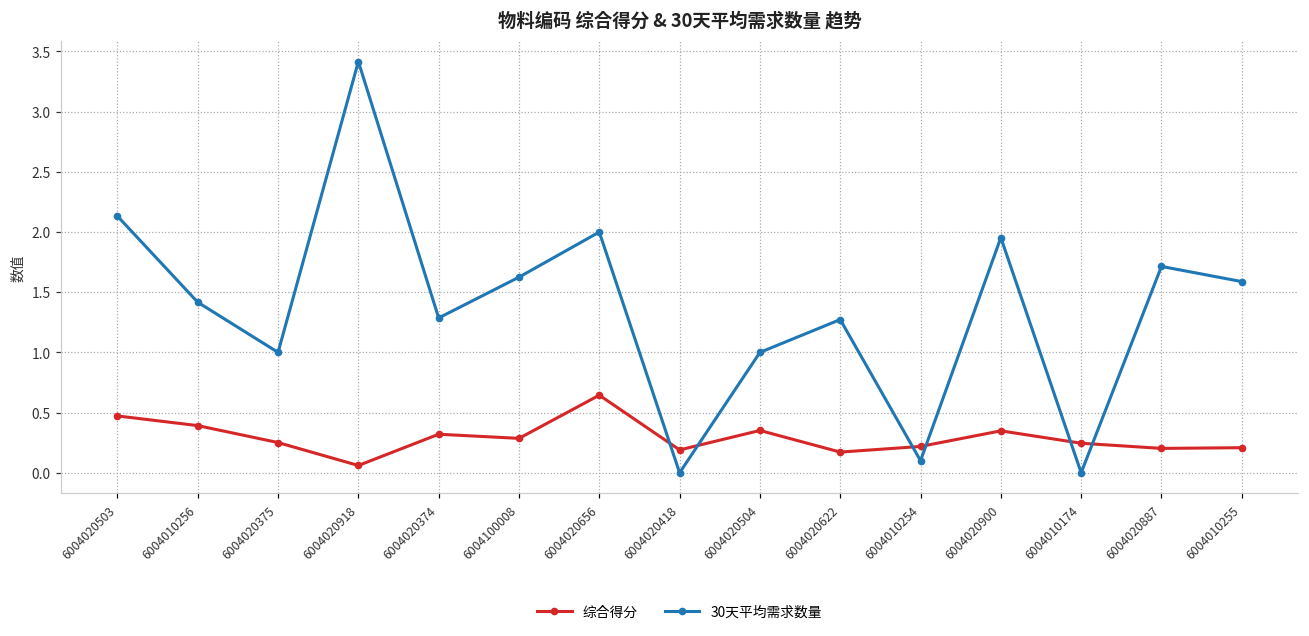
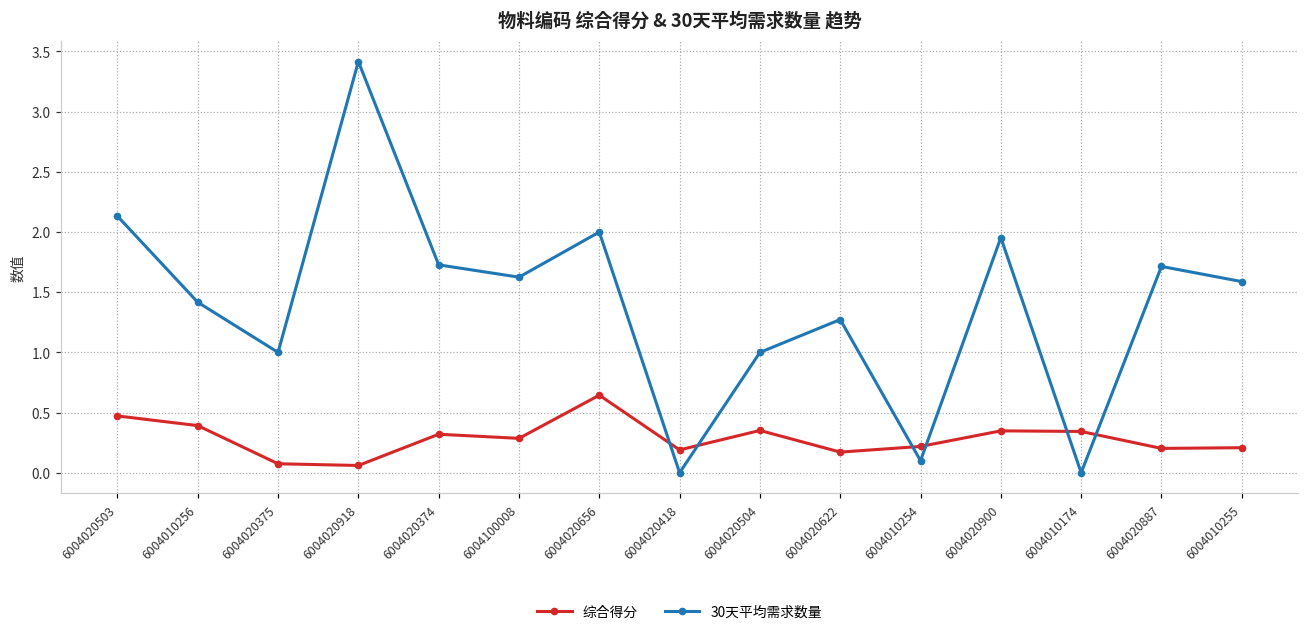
综合得分, 6004020375: 0.25 -> 0.07
30天平均需求数量, 6004020374: 1.29 -> 1.73
综合得分, 6004010174: 0.25 -> 0.34
